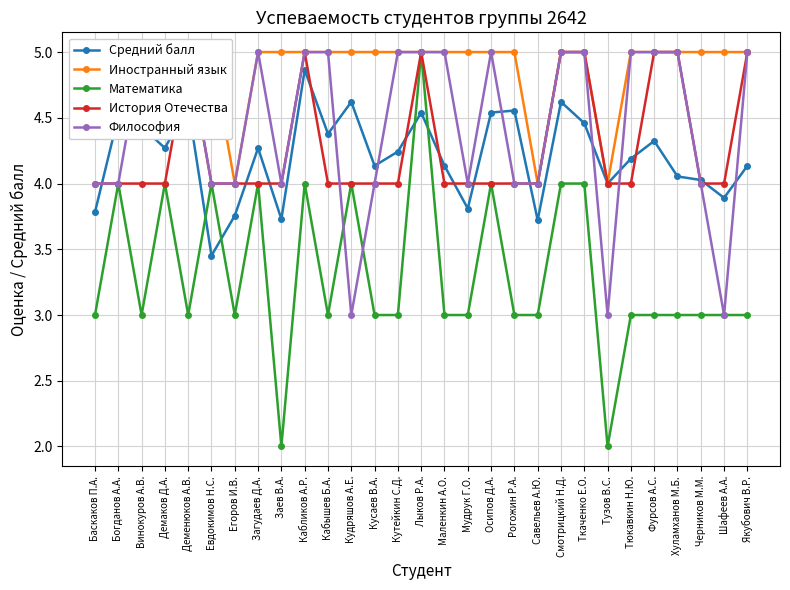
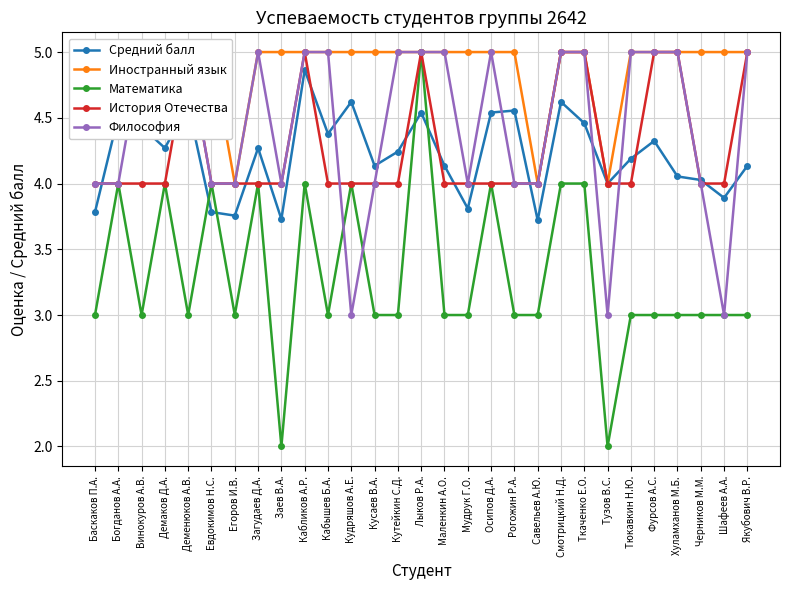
Средний балл, Евдокимов Н.С.: 3.45 -> 3.78
